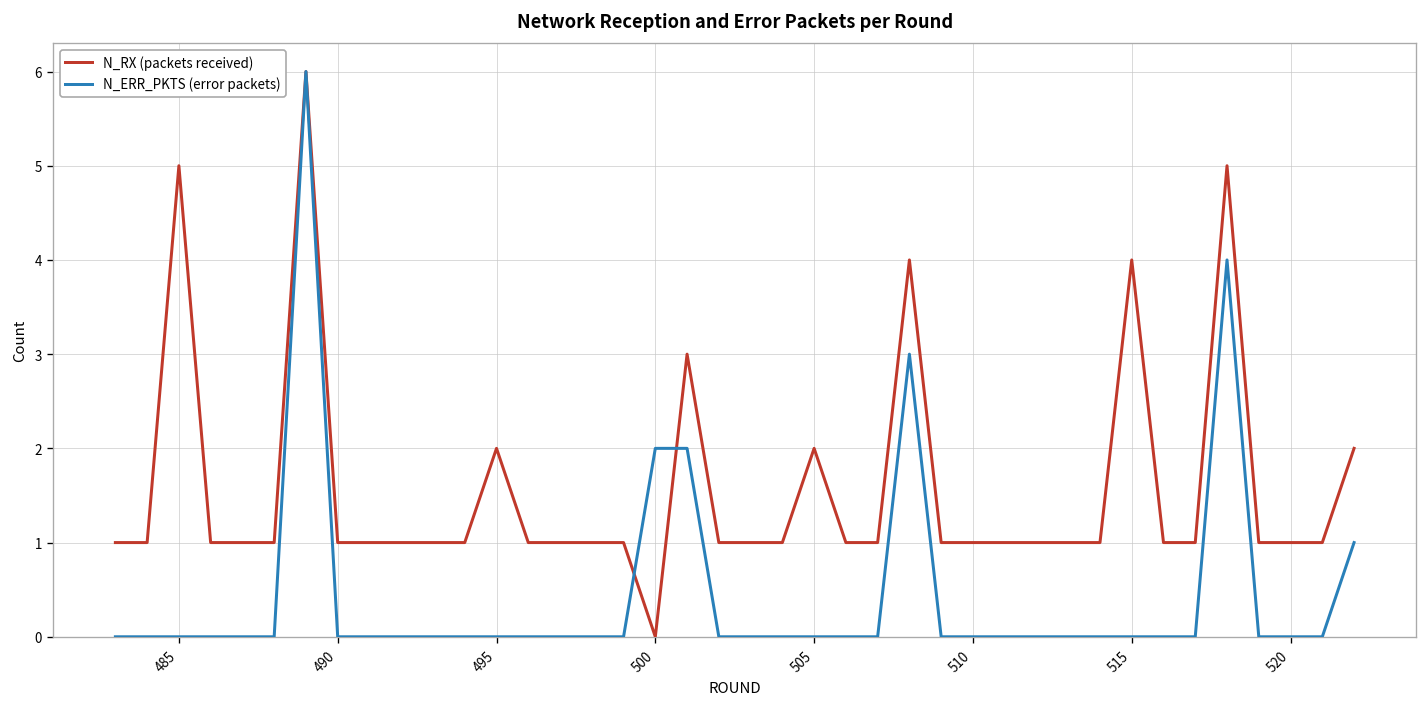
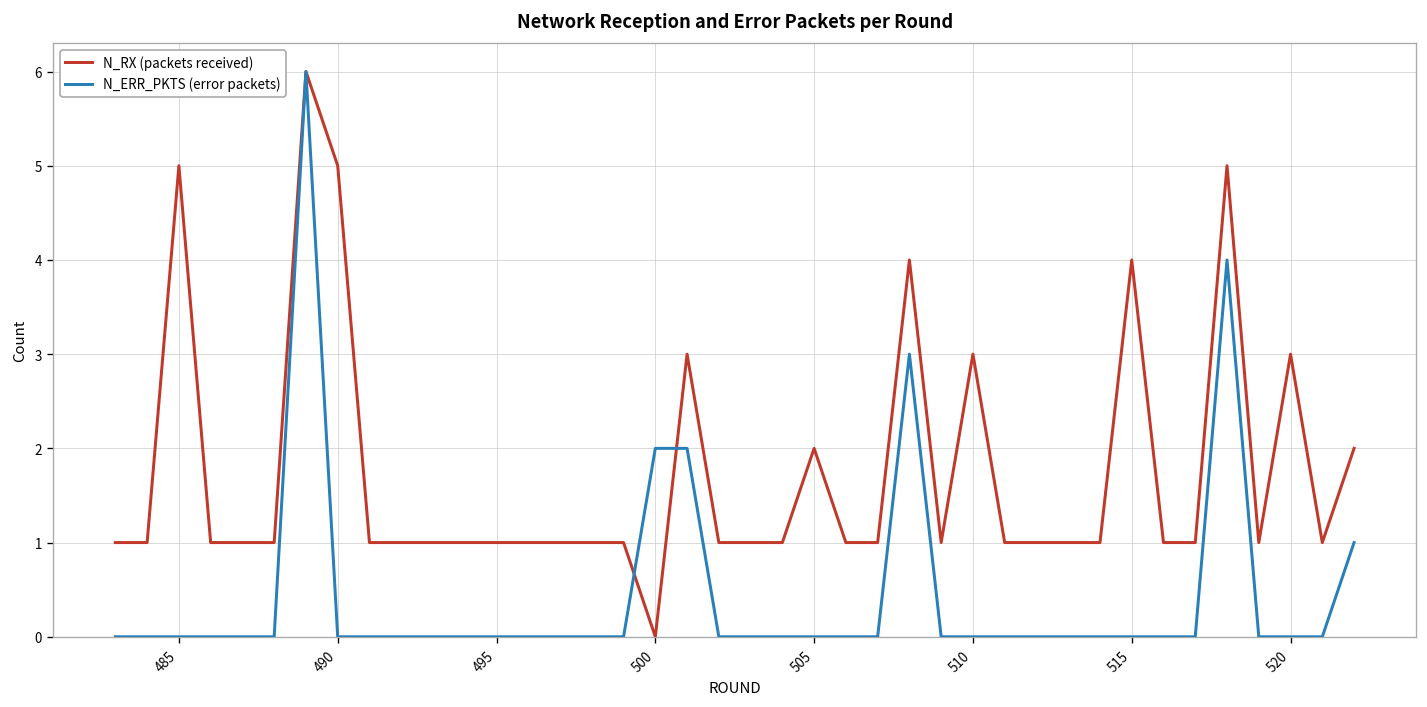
N_RX (packets received), 490: 1 -> 5
N_RX (packets received), 495: 2 -> 1
N_RX (packets received), 510: 1 -> 3
N_RX (packets received), 520: 1 -> 3
